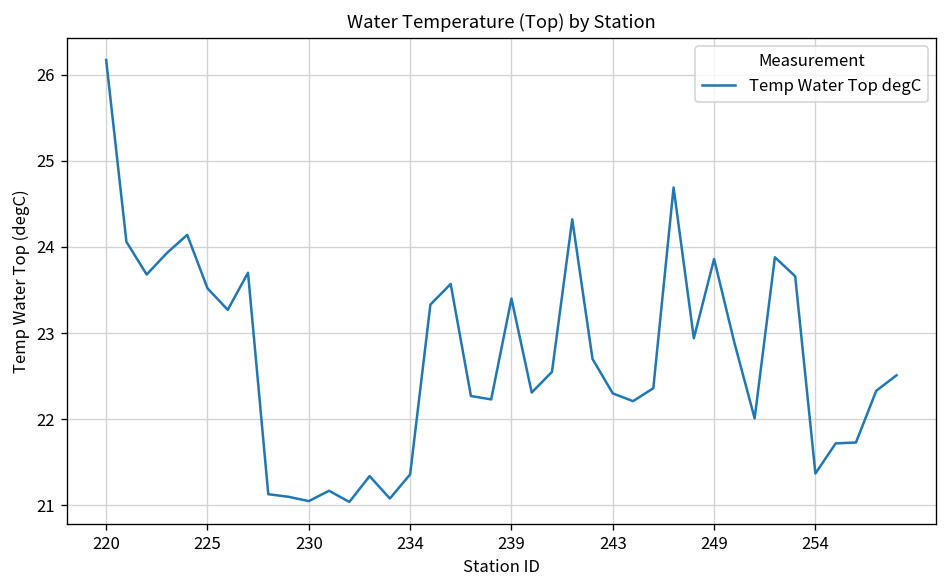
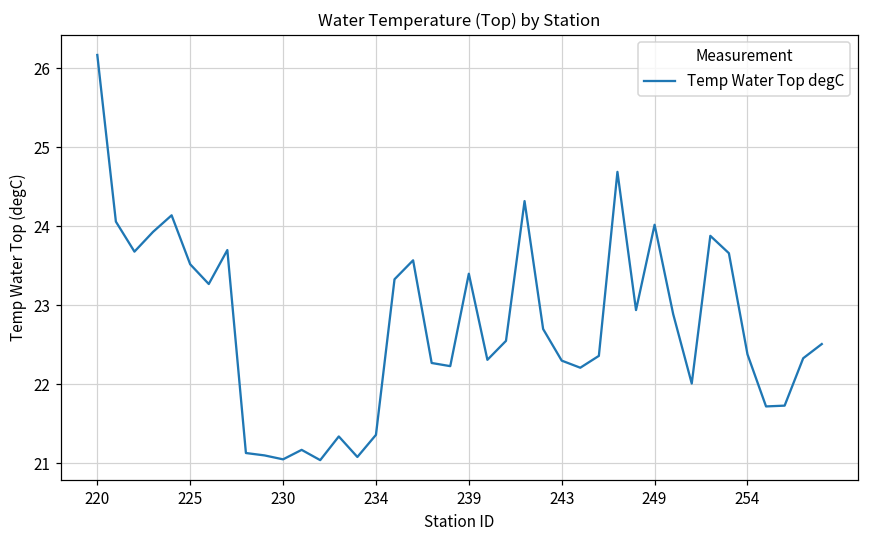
249: 23.9 -> 24.0
254: 21.4 -> 22.4
